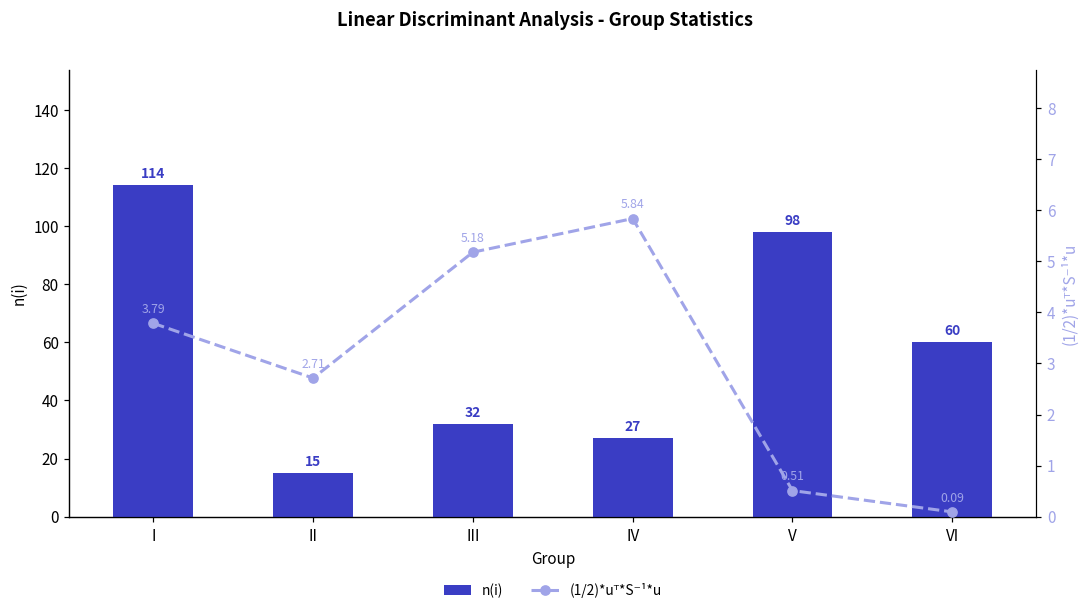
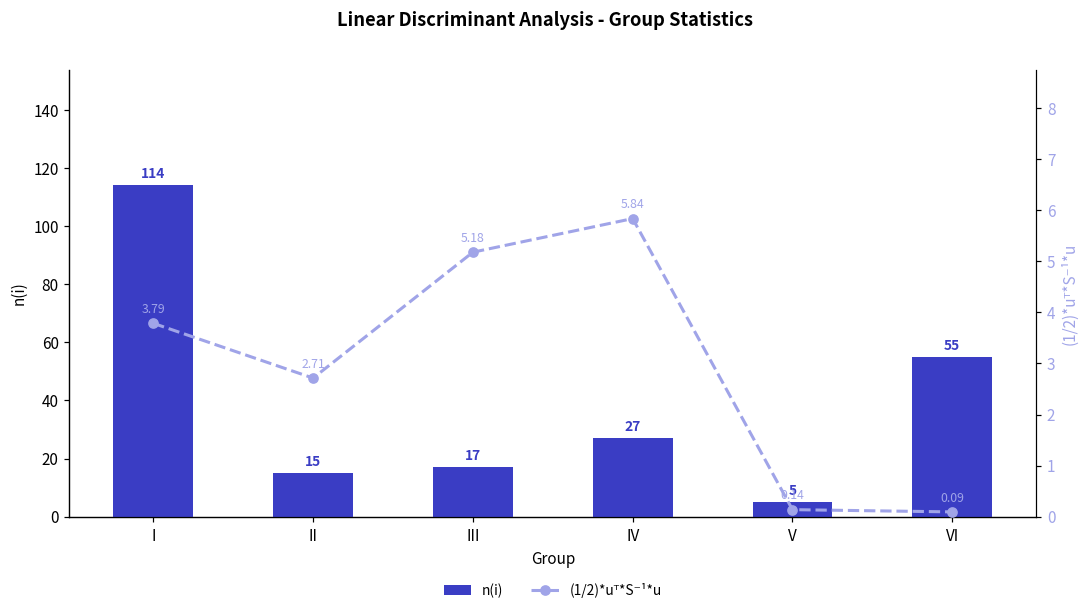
n(i), III: 32 -> 17
n(i), V: 98 -> 5
n(i), VI: 60 -> 55
(1/2)*uᵀ*S⁻¹*u, V: 0.51 -> 0.14
